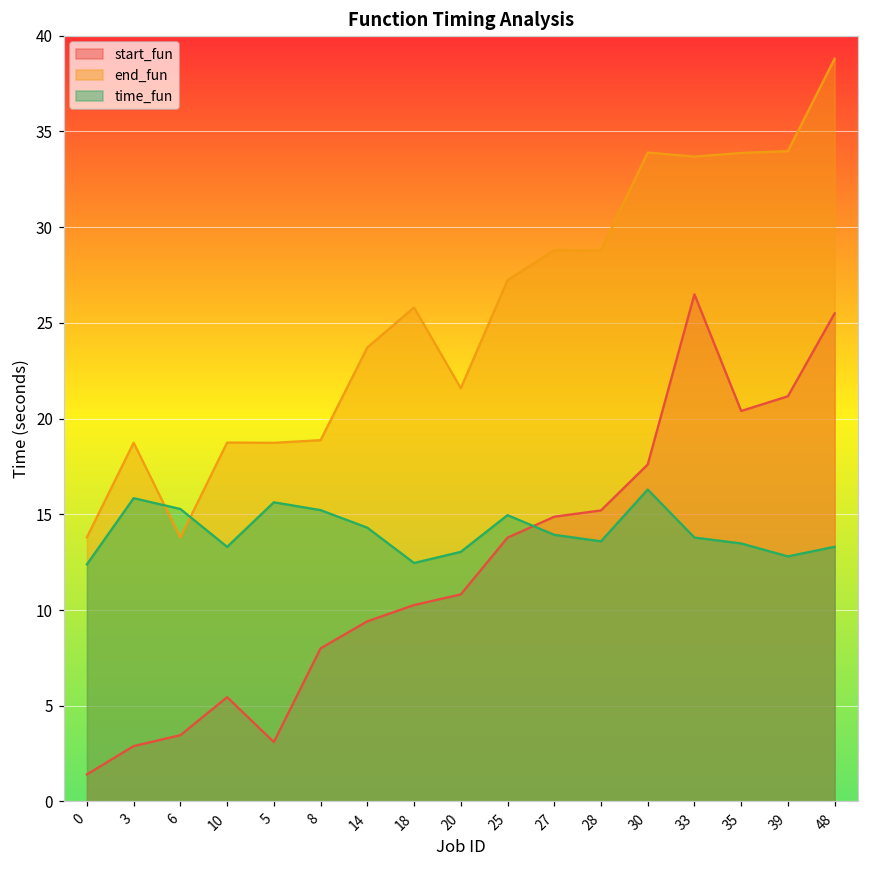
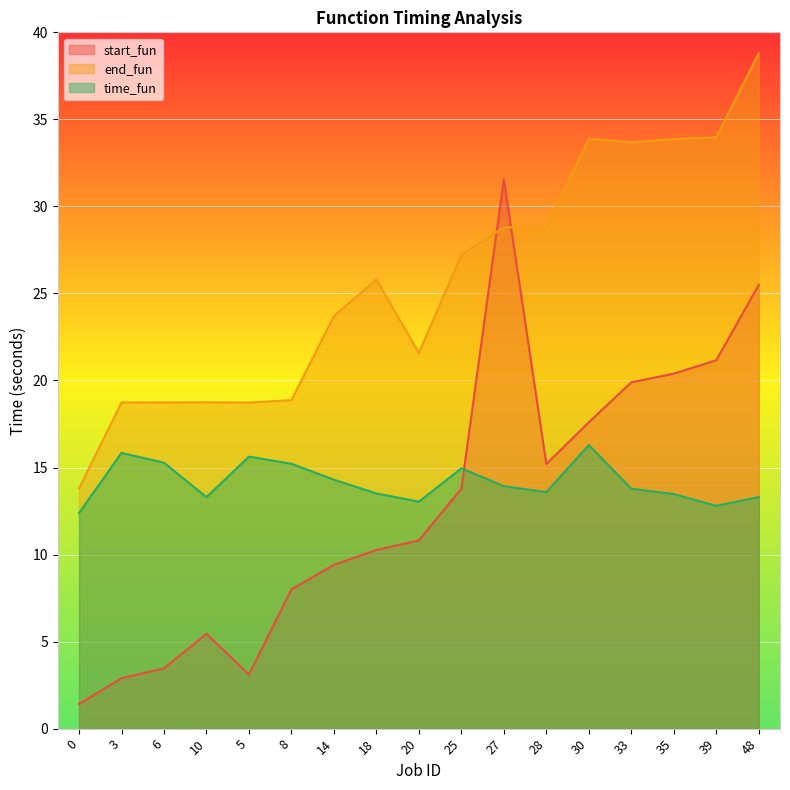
end_fun, 6: 13.8 -> 18.7
time_fun, 18: 12.5 -> 13.5
start_fun, 27: 14.9 -> 31.6
start_fun, 33: 26.5 -> 19.9
